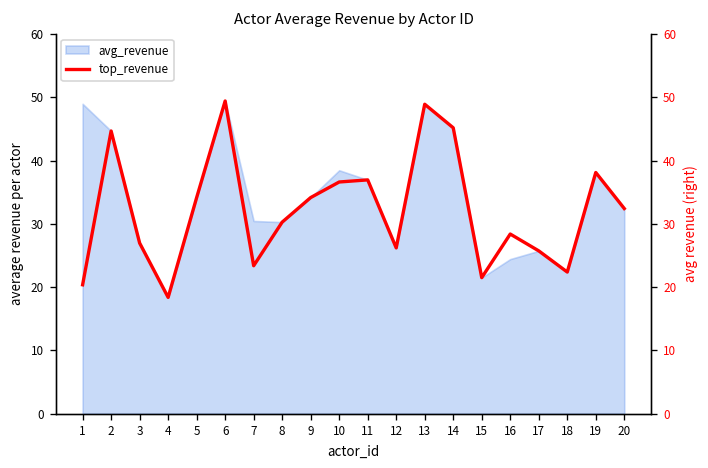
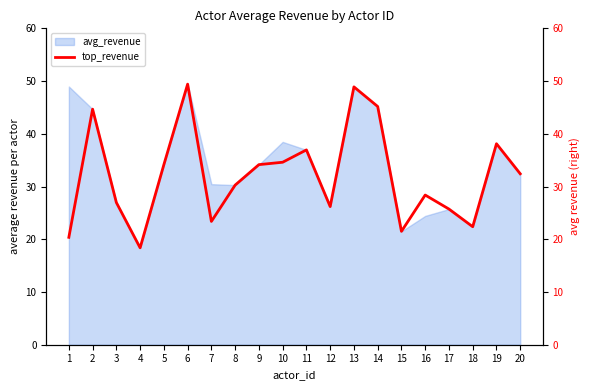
top_revenue, 10: 37 -> 35
